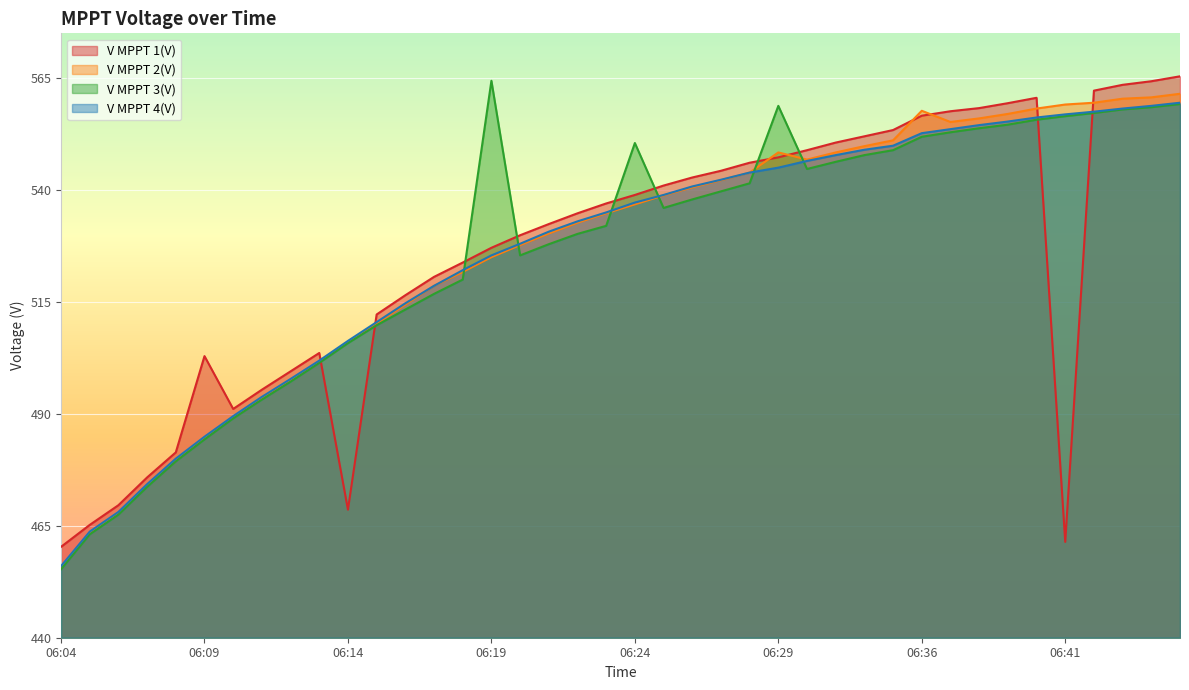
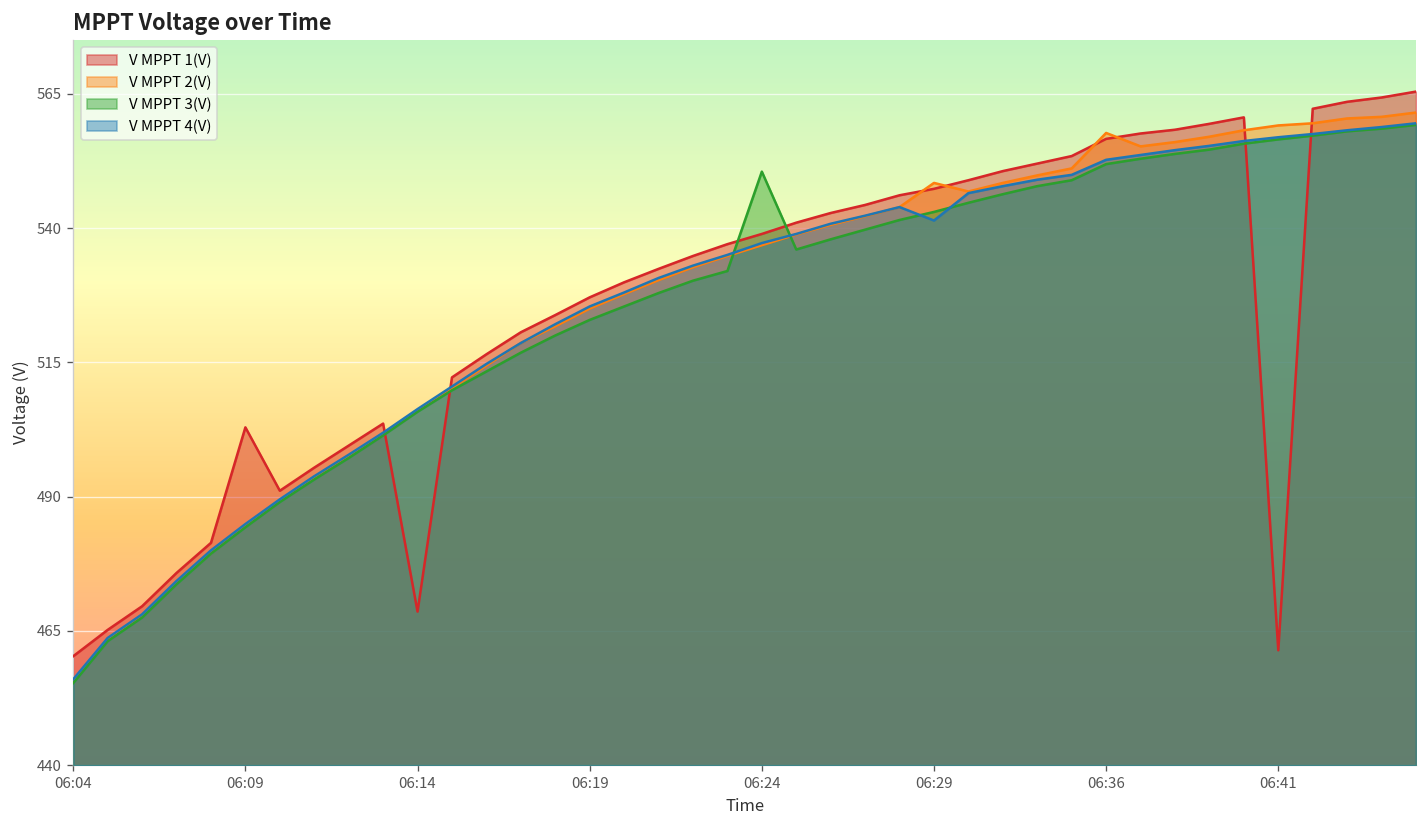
V MPPT 3(V), 06:19: 564 -> 523
V MPPT 3(V), 06:29: 559 -> 543
V MPPT 4(V), 06:29: 545 -> 541
